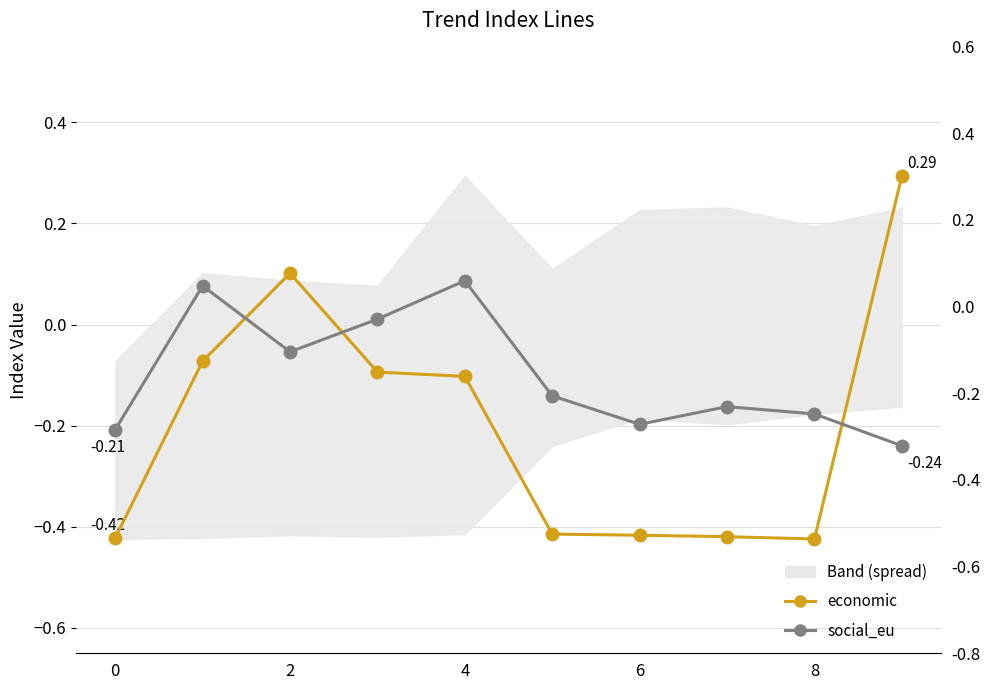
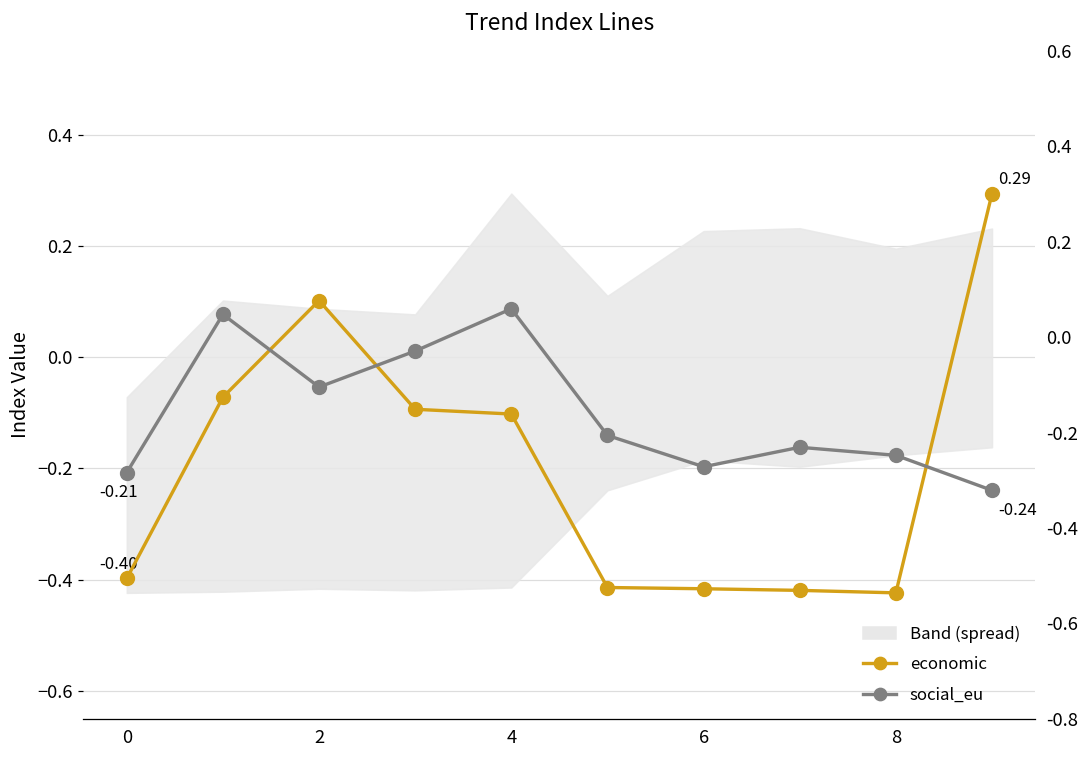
economic, 0: -0.42 -> -0.40
